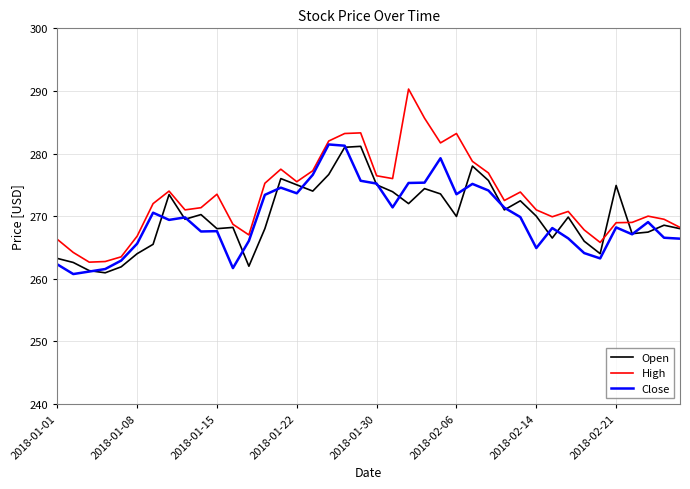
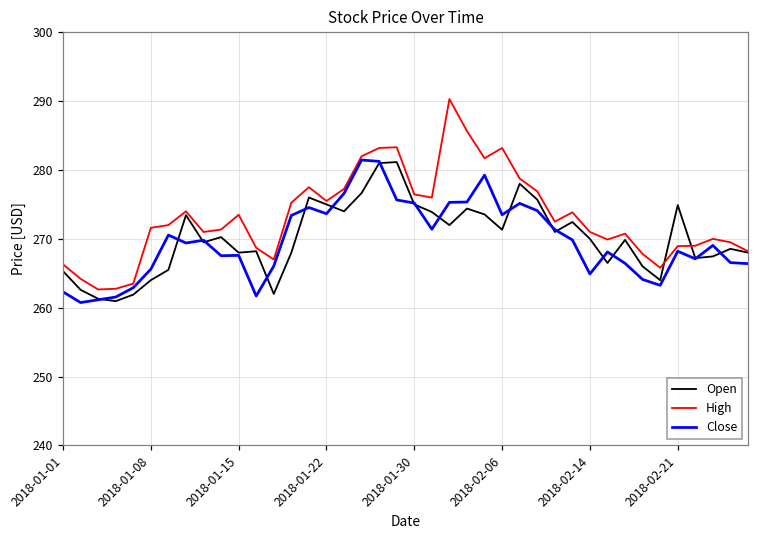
Open, 2018-01-01: 263 -> 265
High, 2018-01-08: 267 -> 272
Open, 2018-02-06: 270 -> 271
